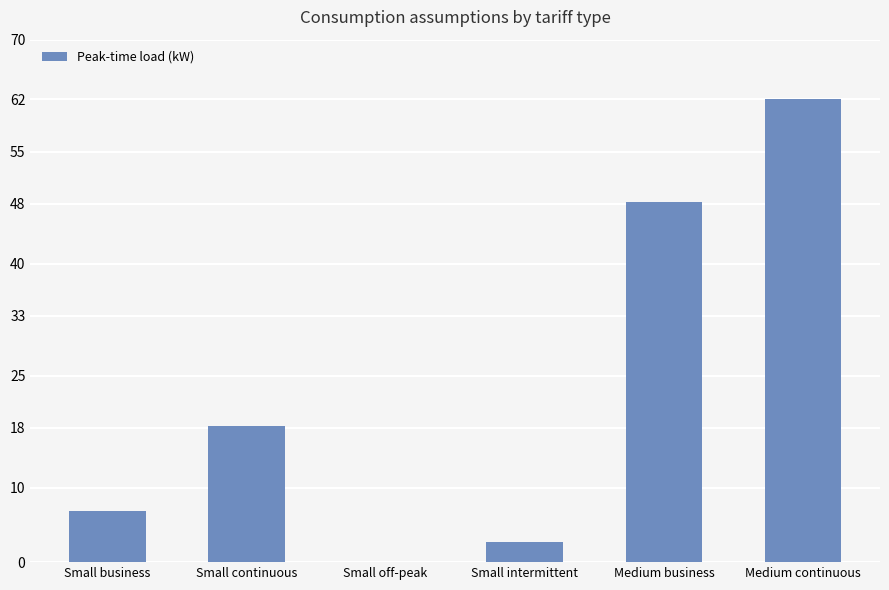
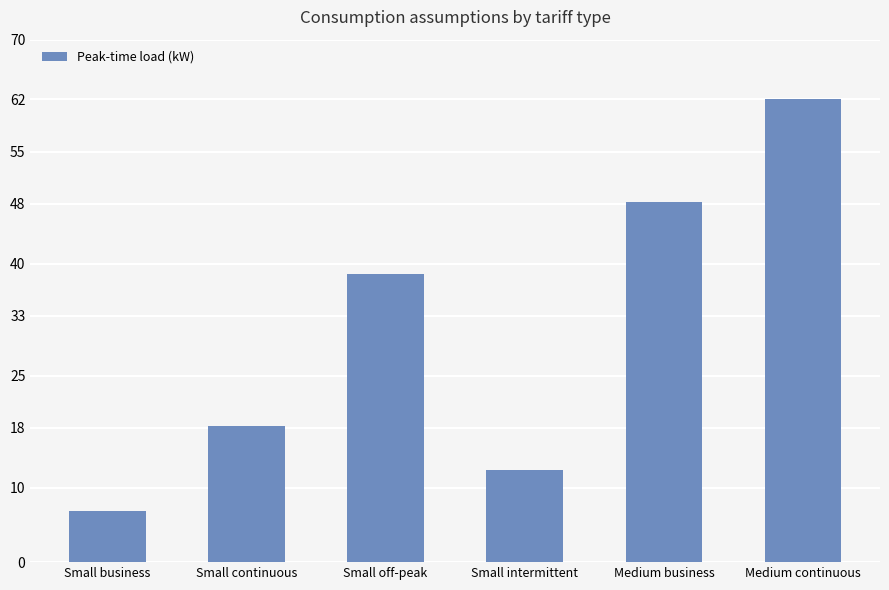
Small off-peak: 0 -> 39
Small intermittent: 3 -> 12
